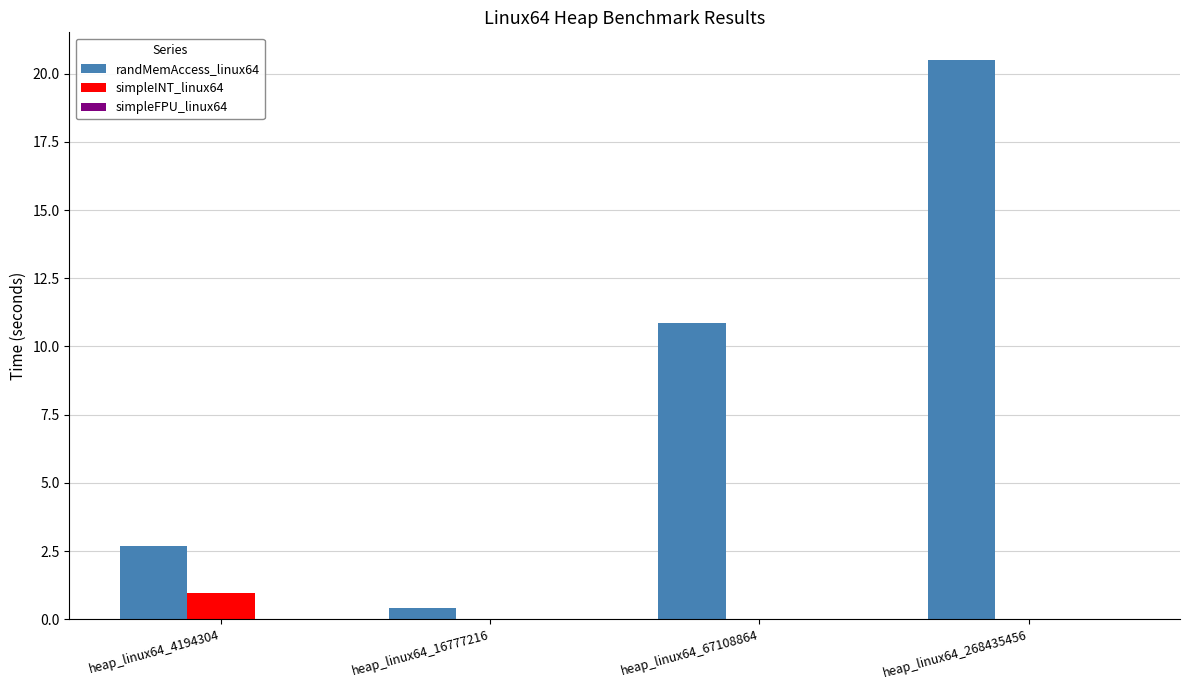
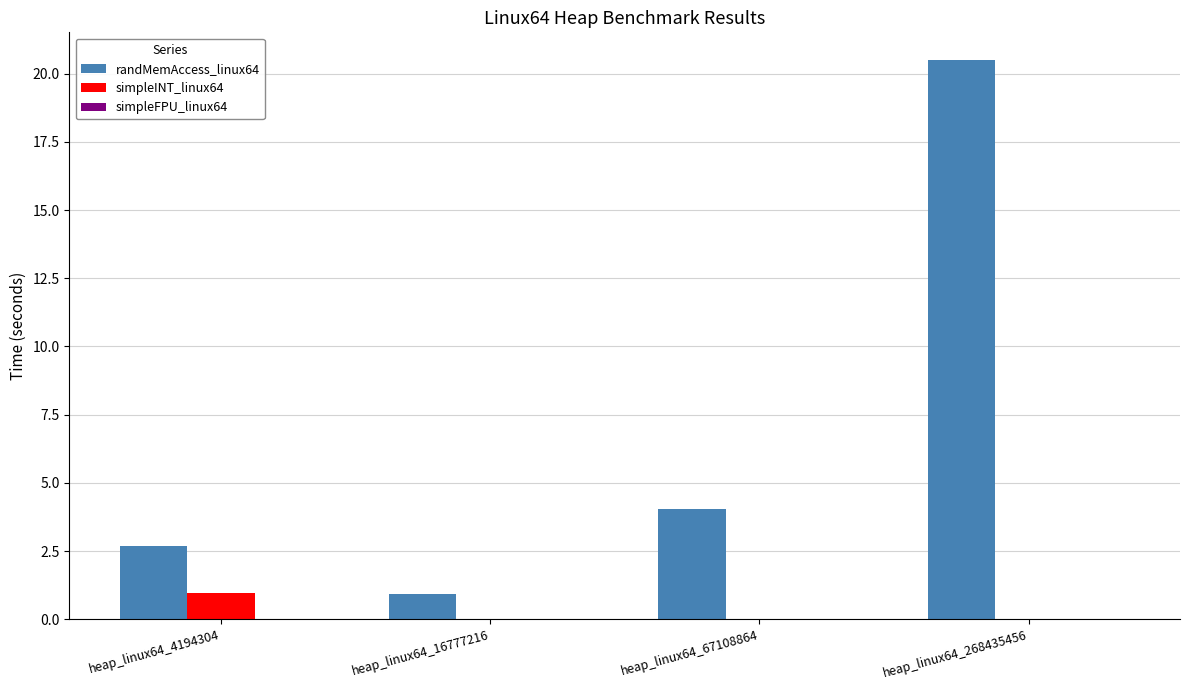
randMemAccess_linux64, heap_linux64_16777216: 0.4 -> 0.9
randMemAccess_linux64, heap_linux64_67108864: 10.8 -> 4.0
